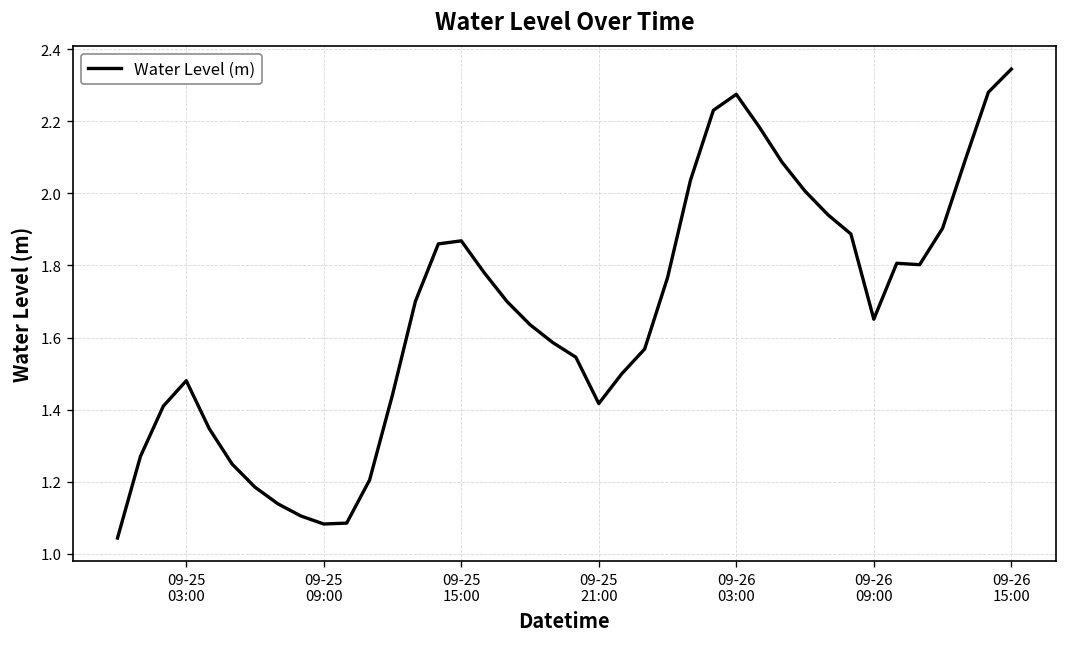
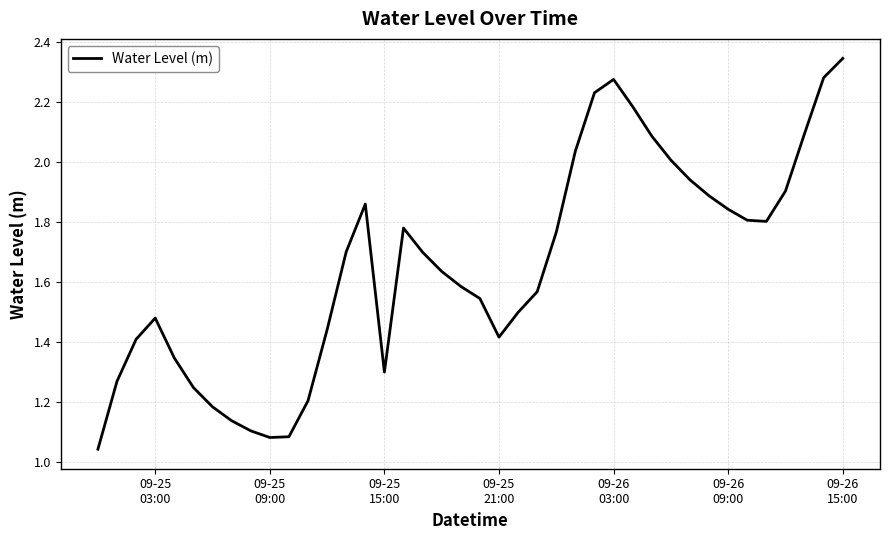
09-25 15:00: 1.87 -> 1.30
09-26 09:00: 1.65 -> 1.84
